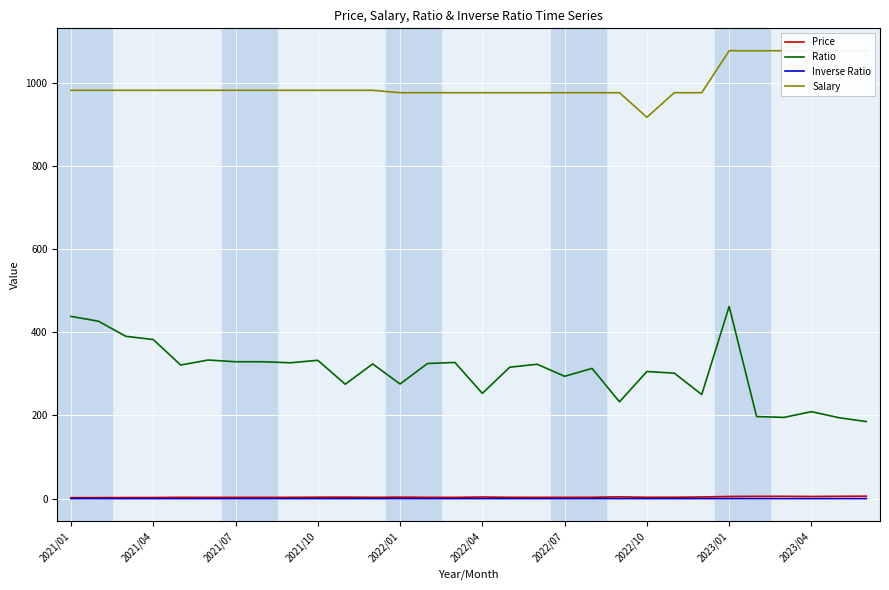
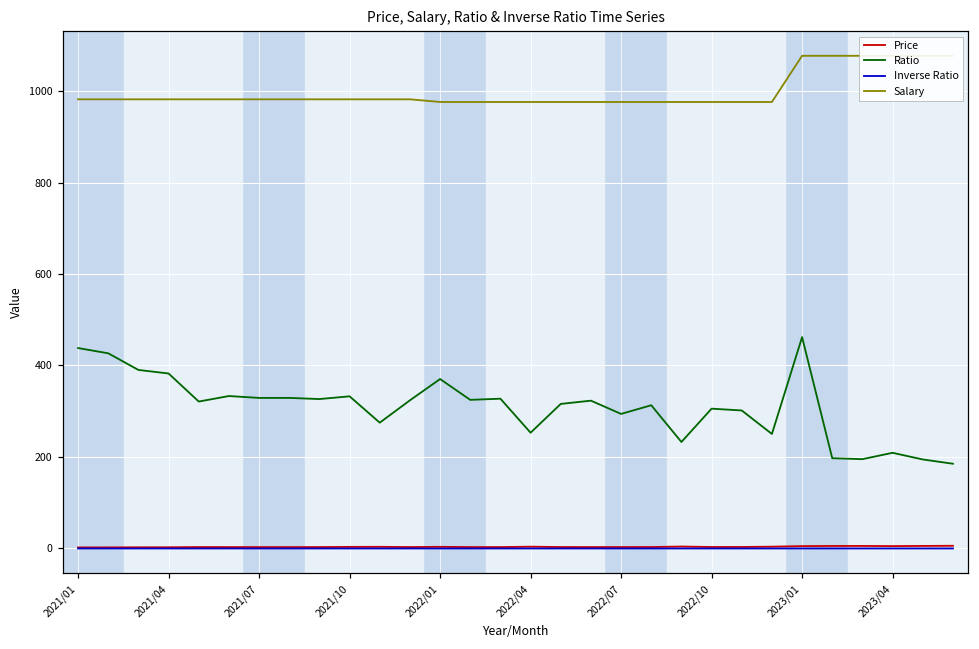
Ratio, 2022/01: 280 -> 370
Salary, 2022/10: 920 -> 980
